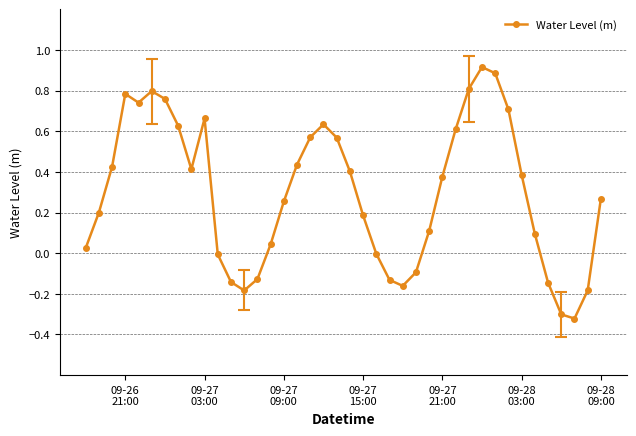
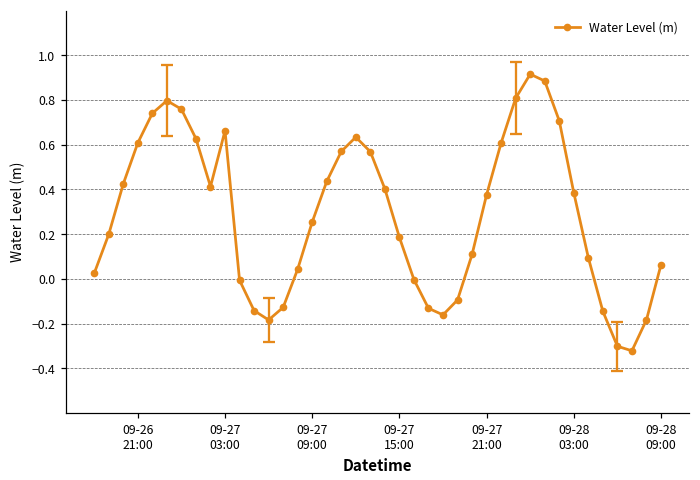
Water Level (m), 09-26 21:00: 0.78 -> 0.61
Water Level (m), 09-28 09:00: 0.27 -> 0.06
